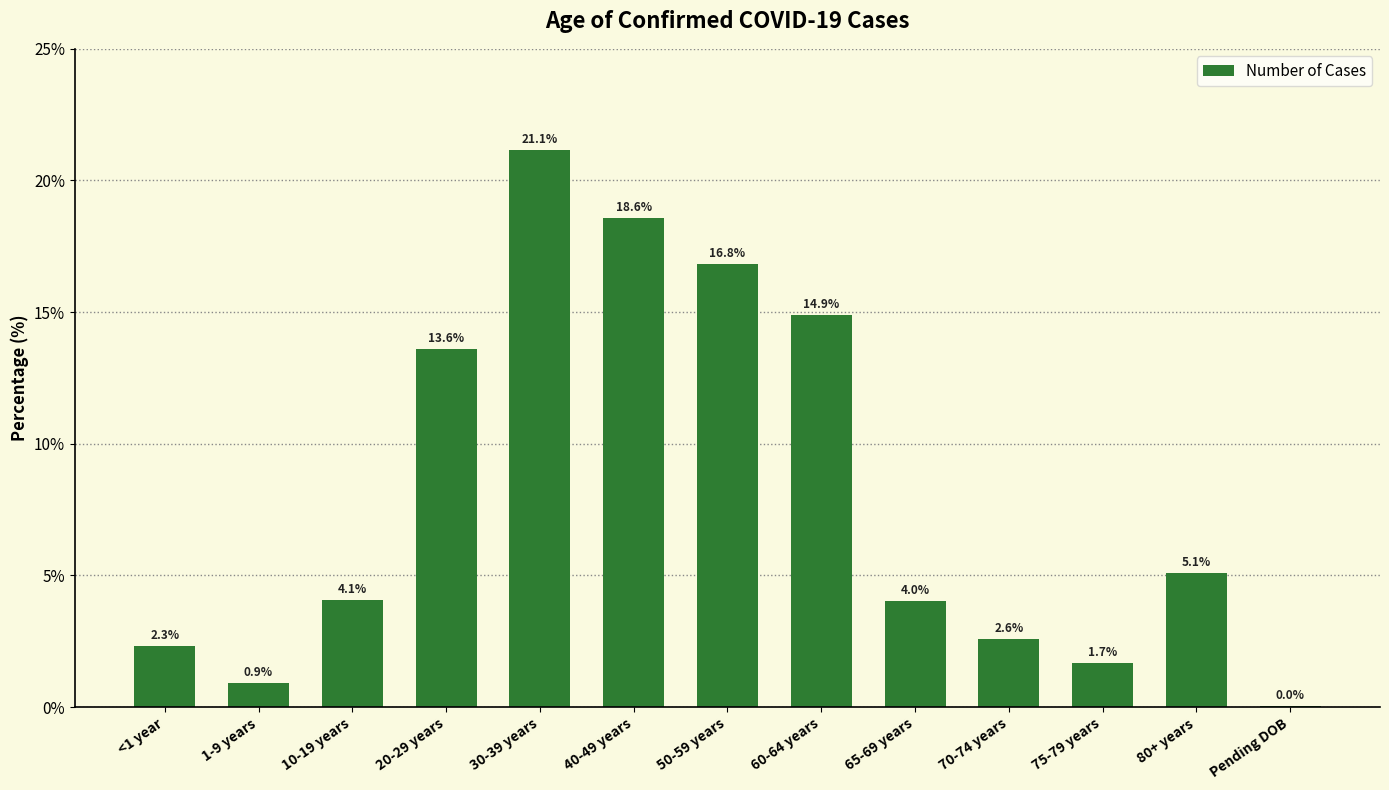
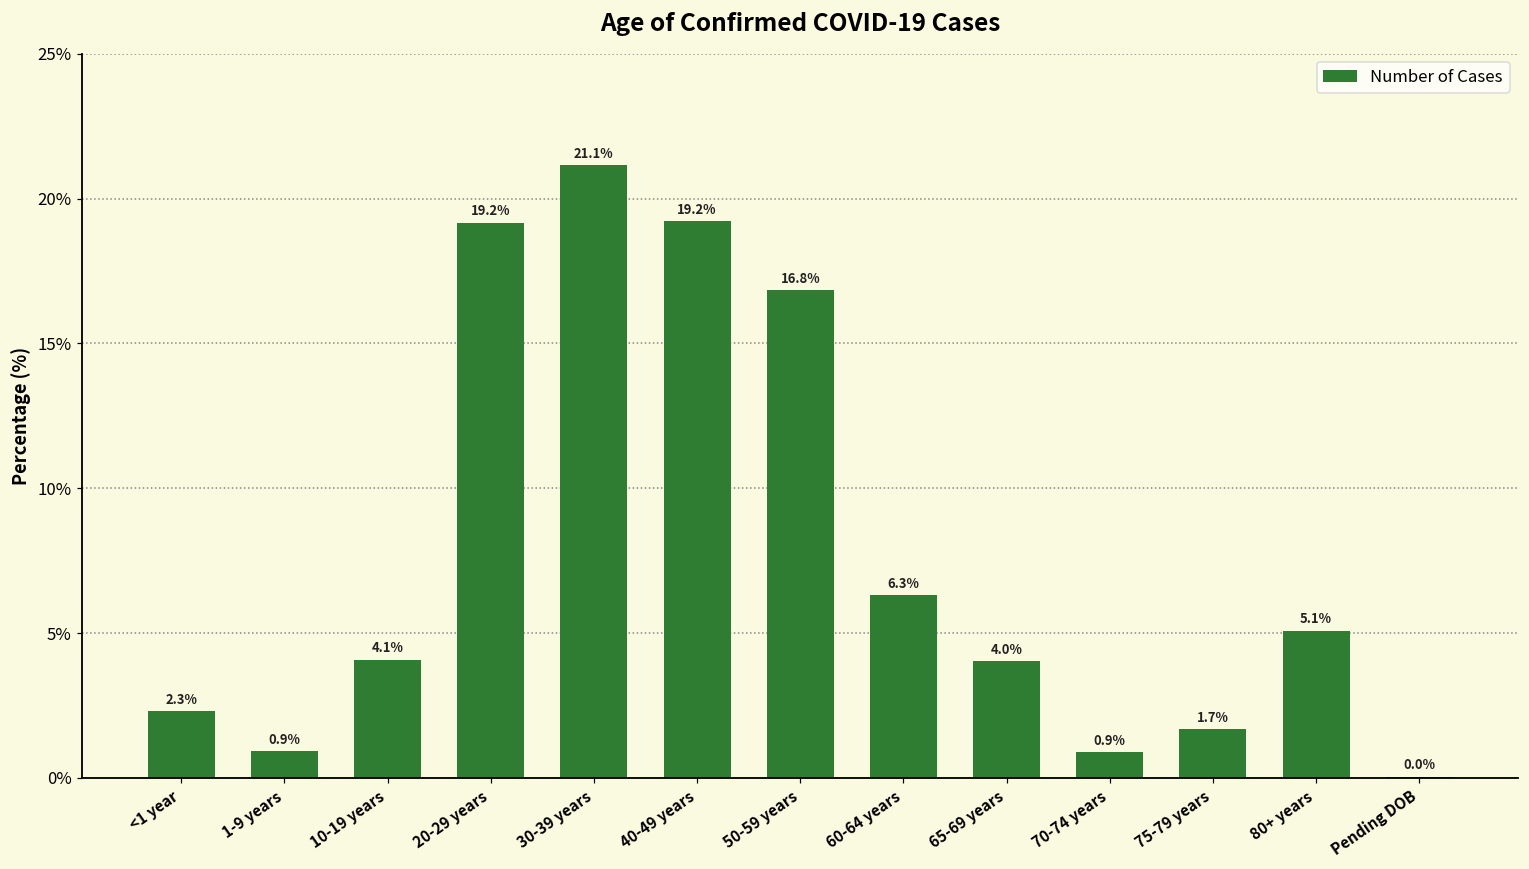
20-29 years: 13.6% -> 19.2%
40-49 years: 18.6% -> 19.2%
60-64 years: 14.9% -> 6.3%
70-74 years: 2.6% -> 0.9%
